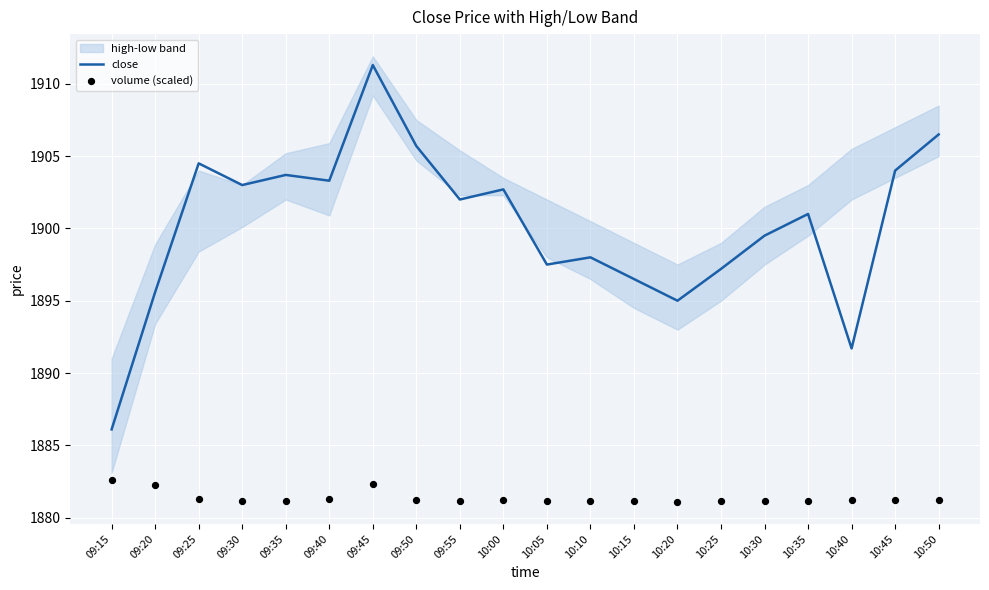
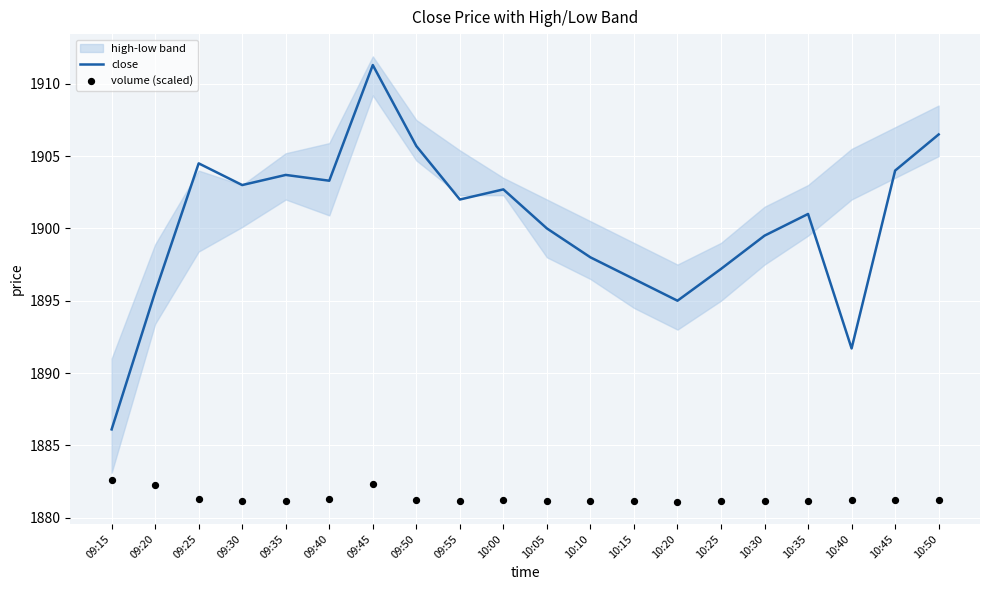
close, 10:05: 1897.5 -> 1900.0
